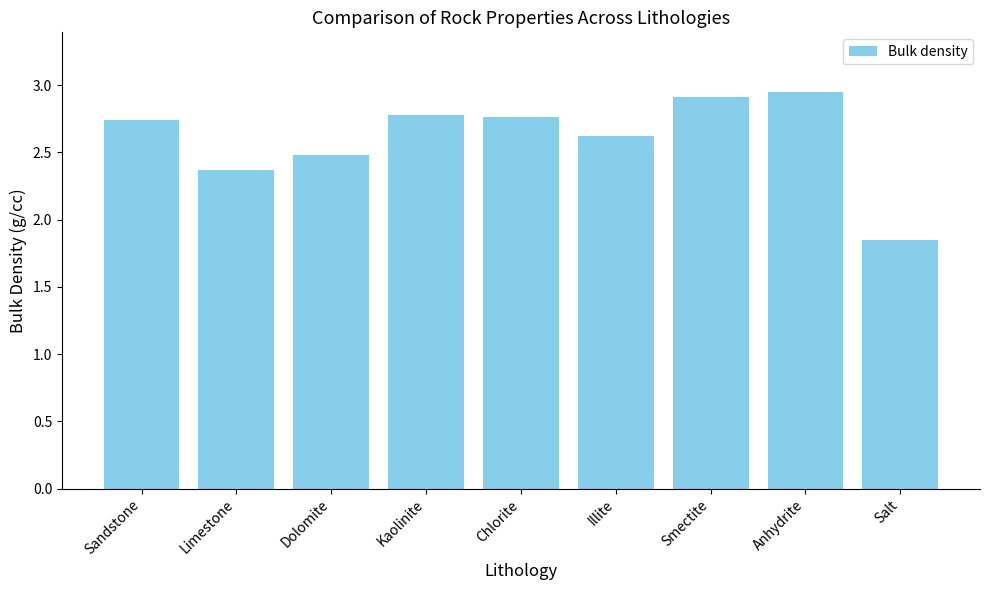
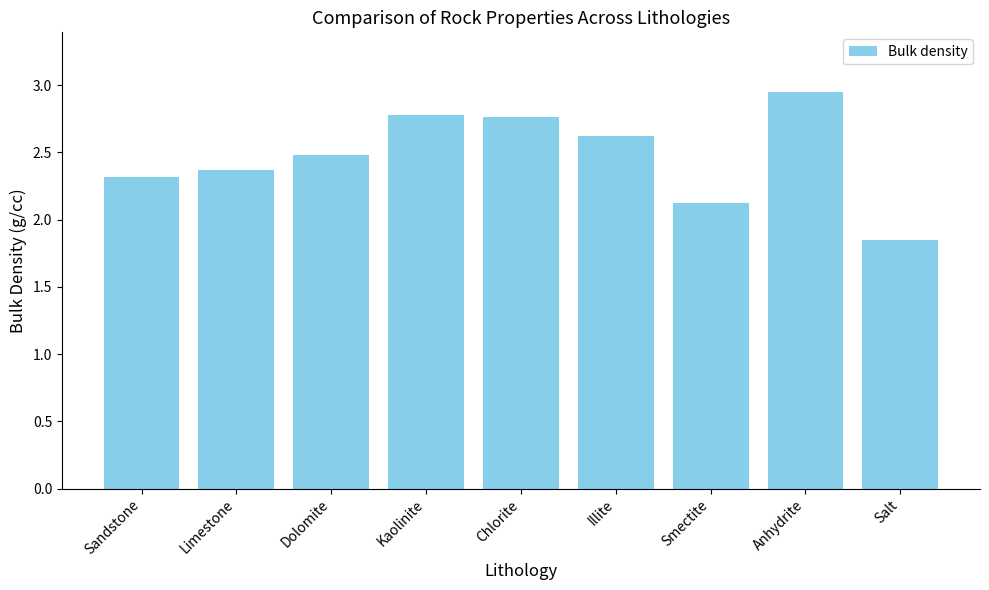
Sandstone: 2.74 -> 2.32
Smectite: 2.91 -> 2.12
